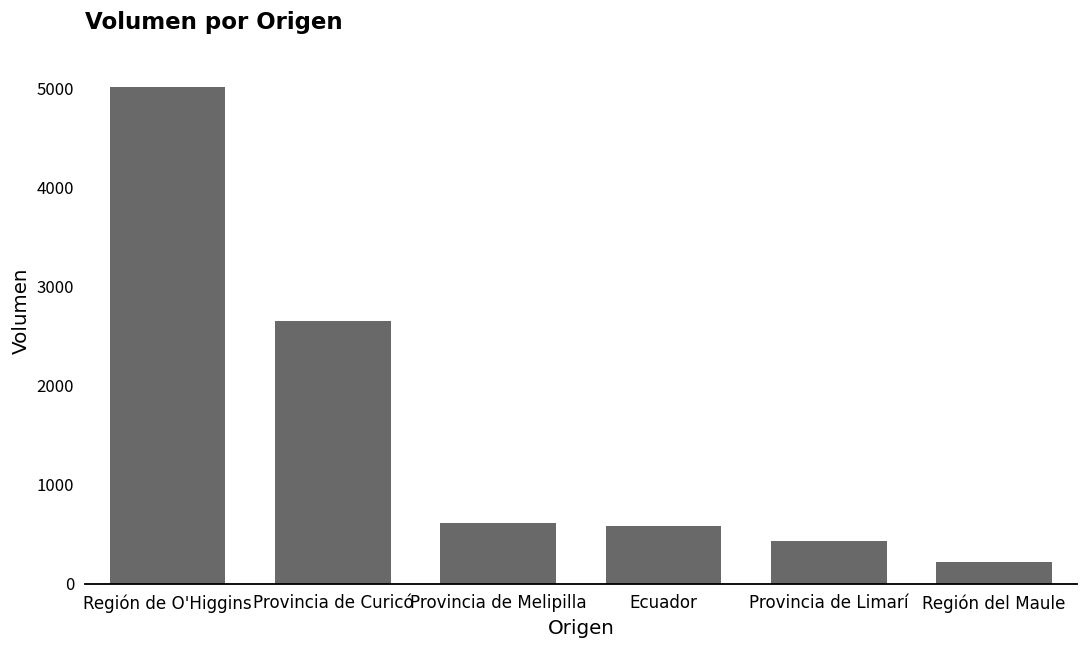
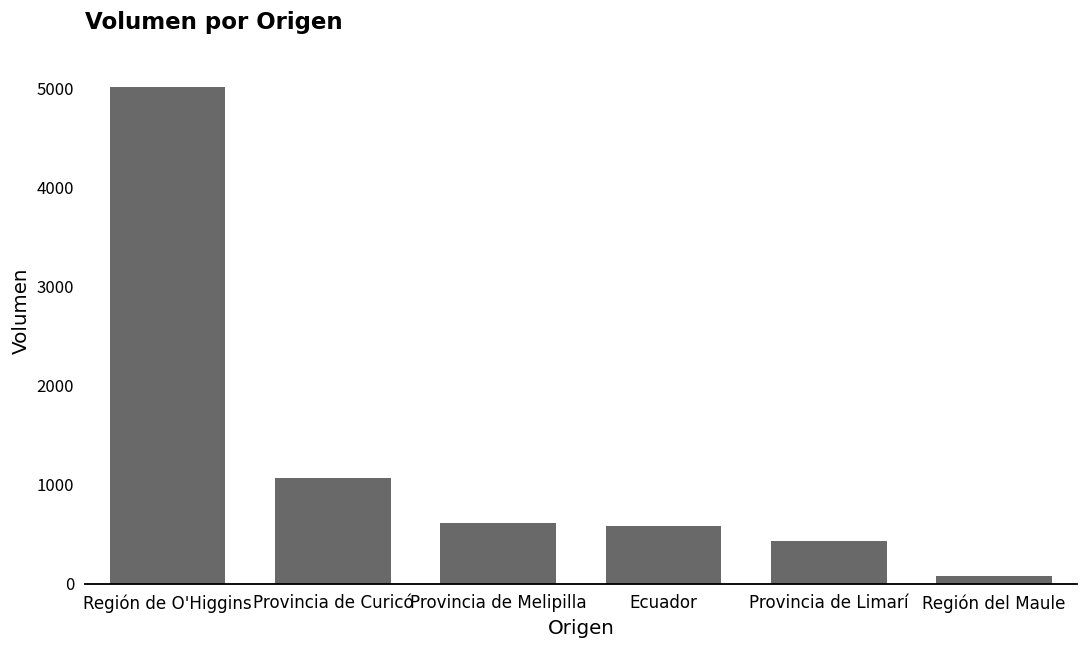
Provincia de Curicó: 2700 -> 1100
Región del Maule: 200 -> 100
